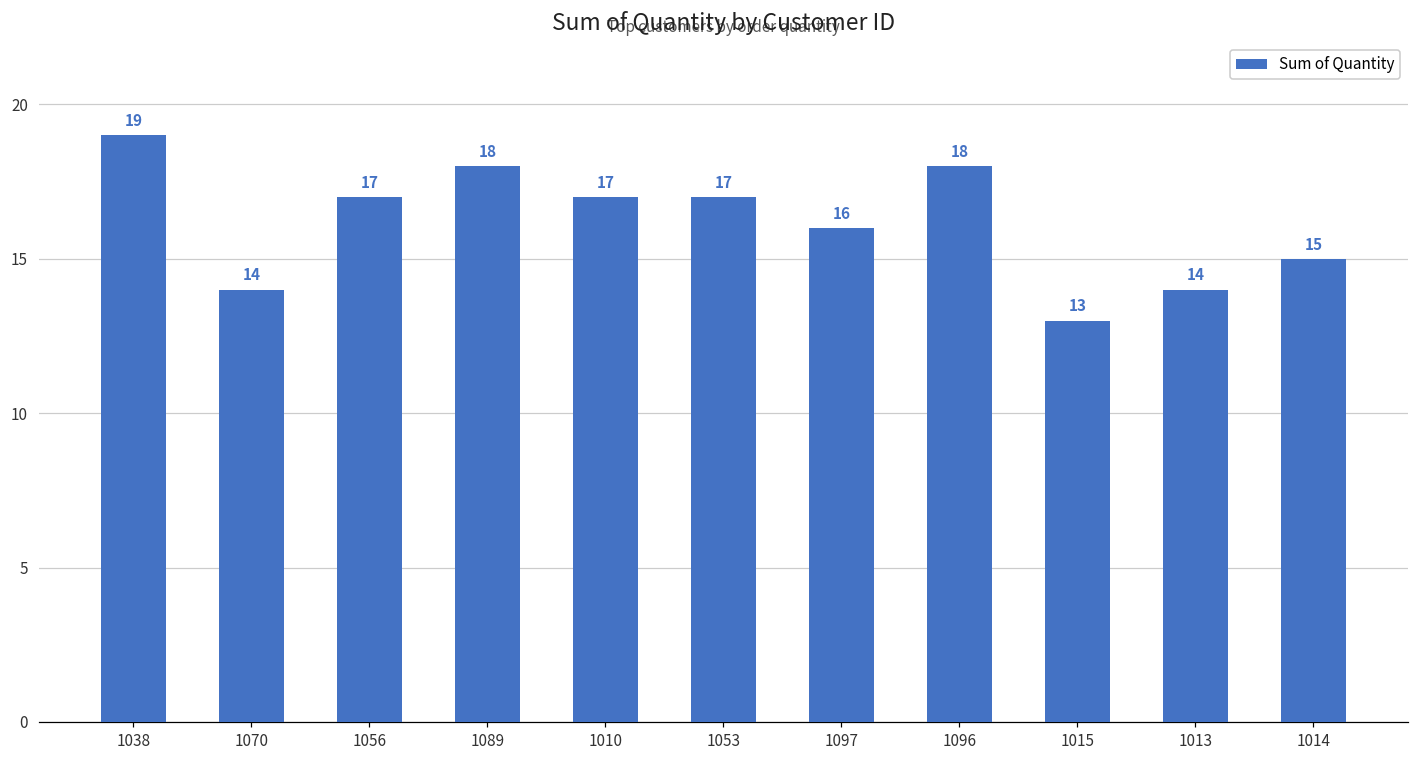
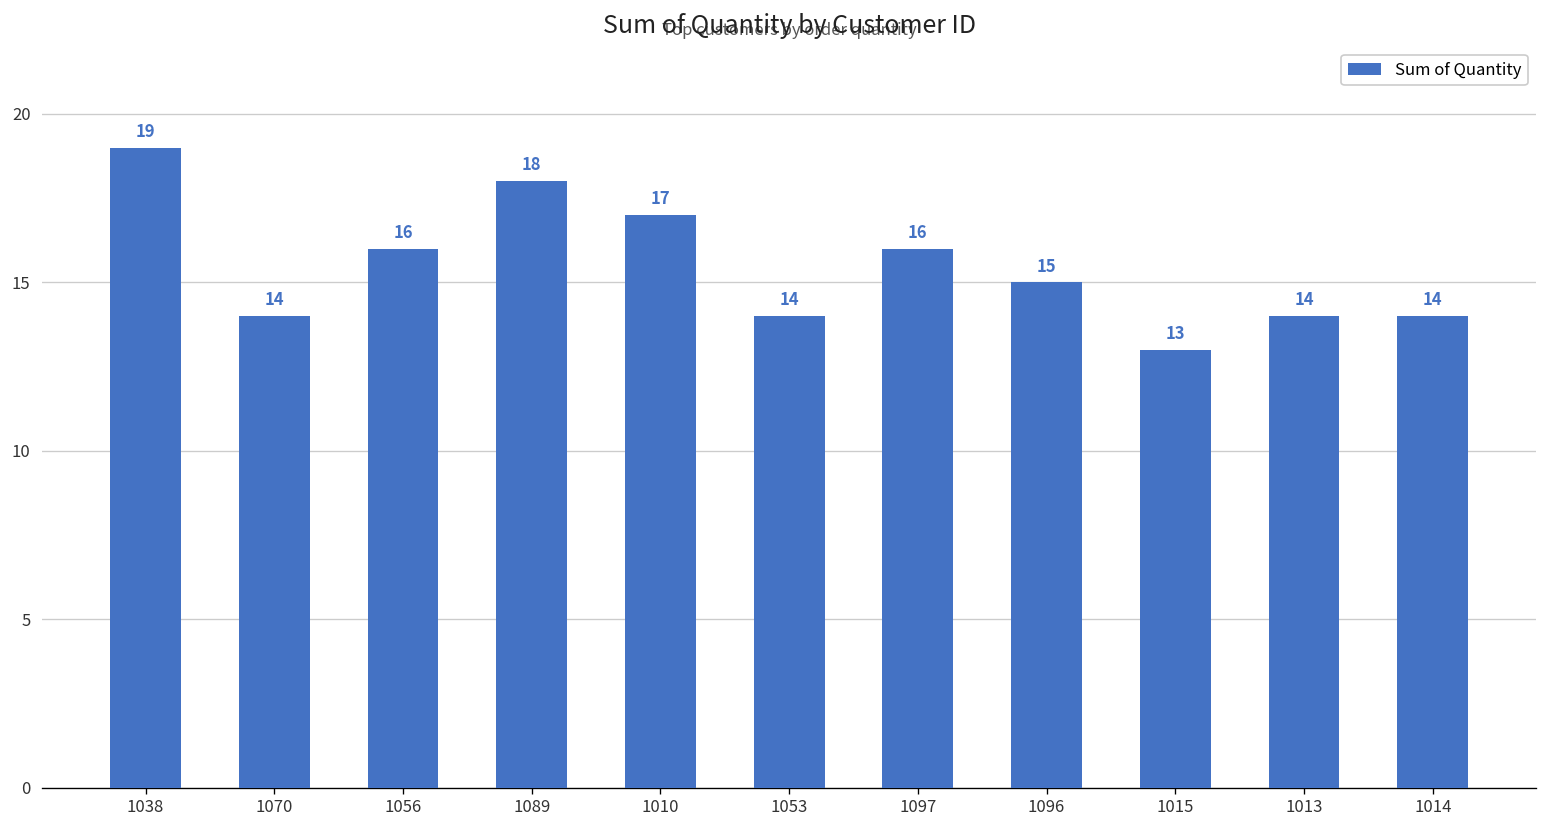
1056: 17 -> 16
1053: 17 -> 14
1096: 18 -> 15
1014: 15 -> 14
